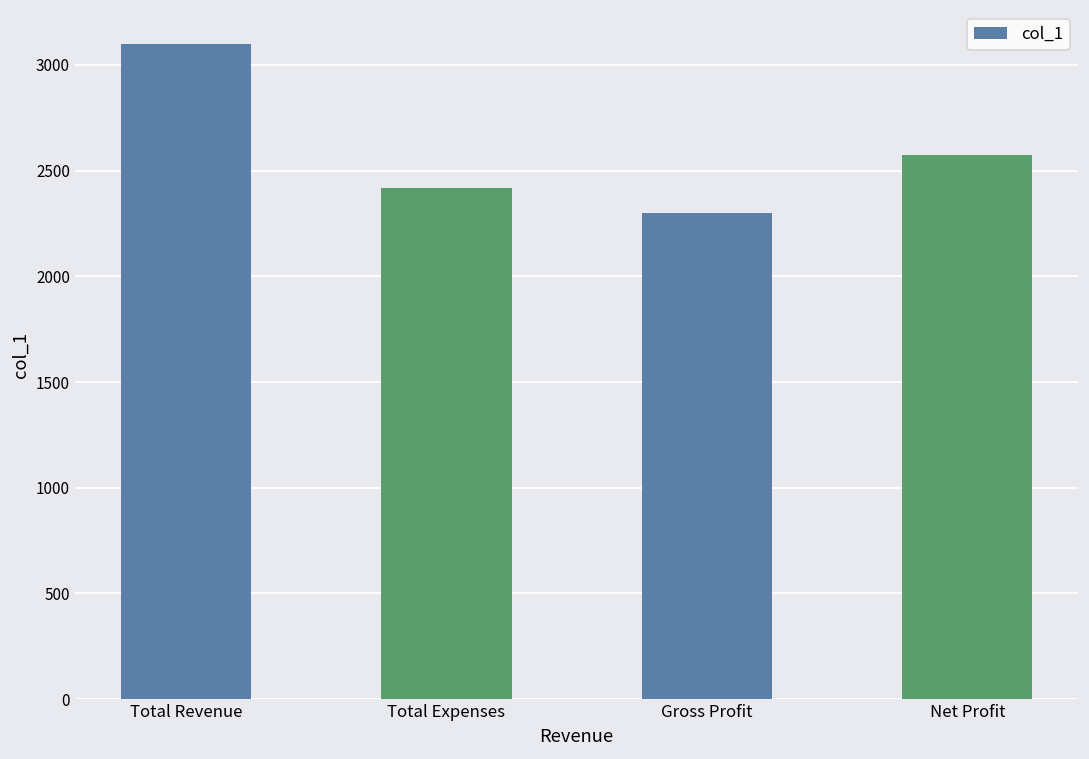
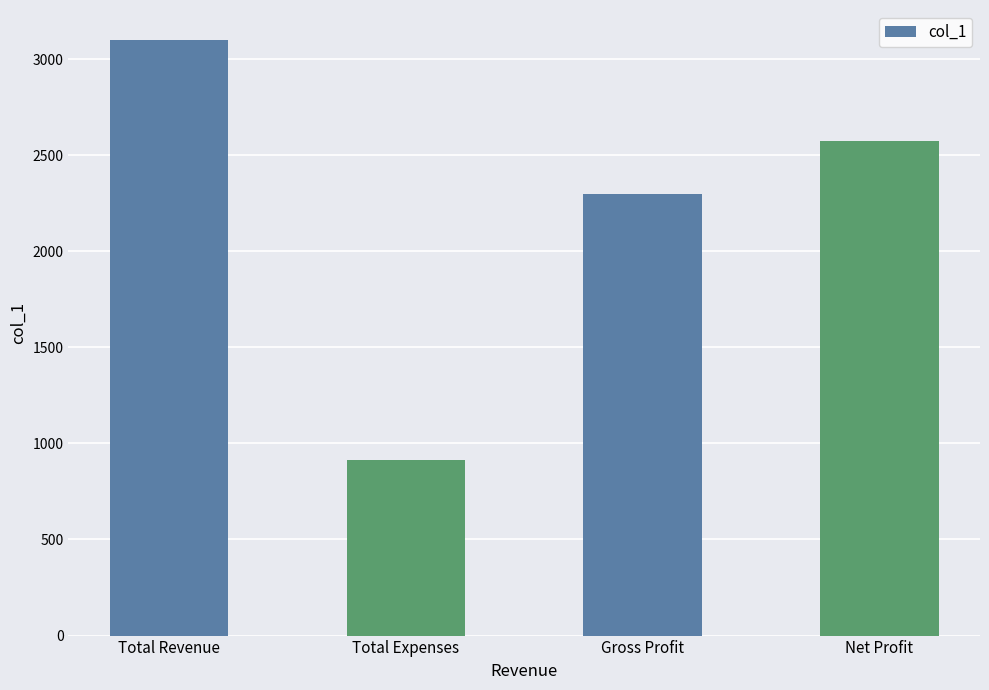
Total Expenses: 2420 -> 910
